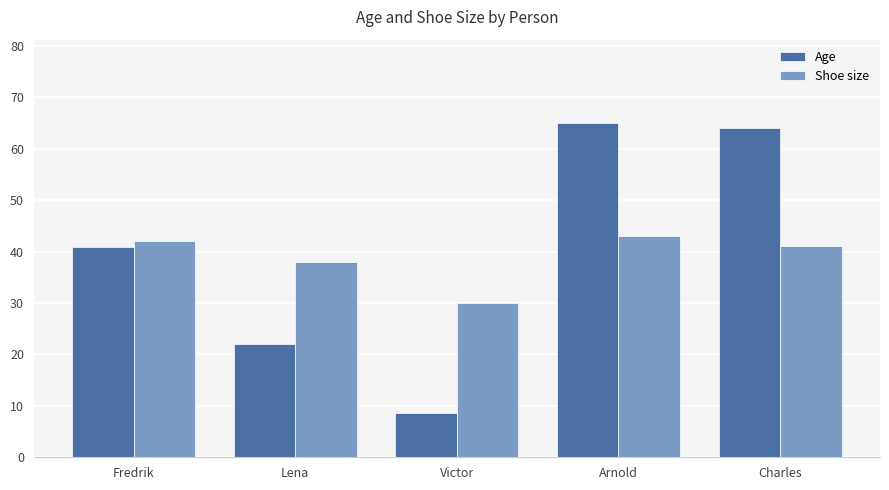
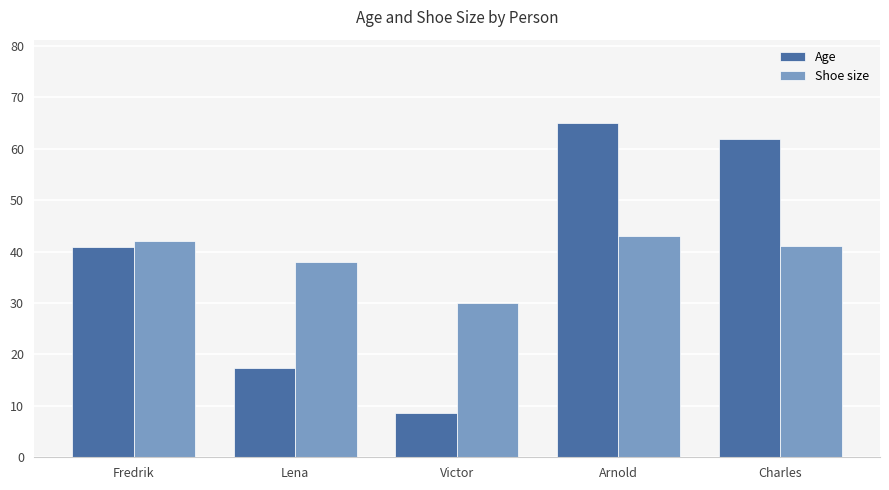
Age, Lena: 22 -> 17
Age, Charles: 64 -> 62
